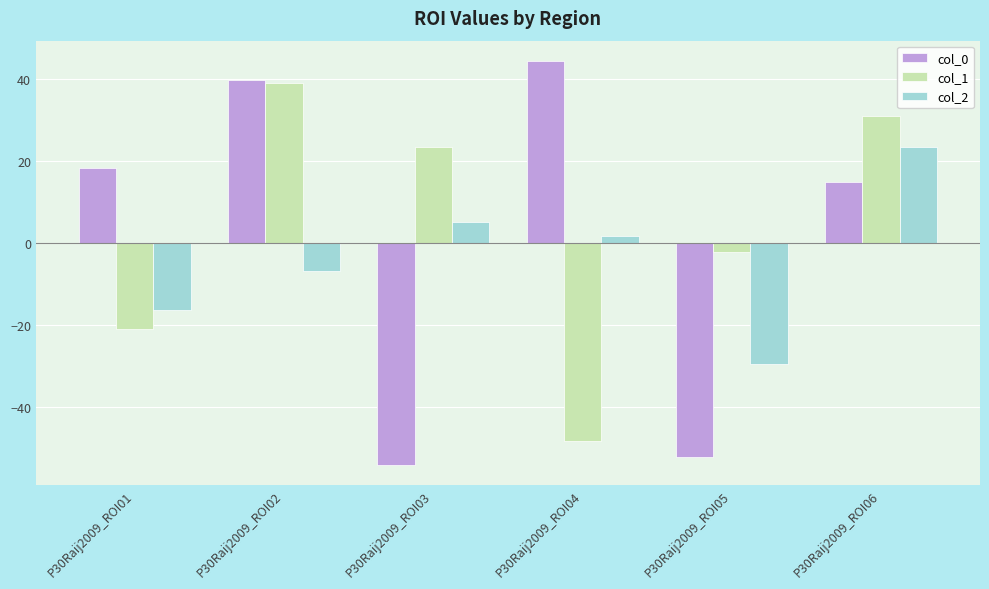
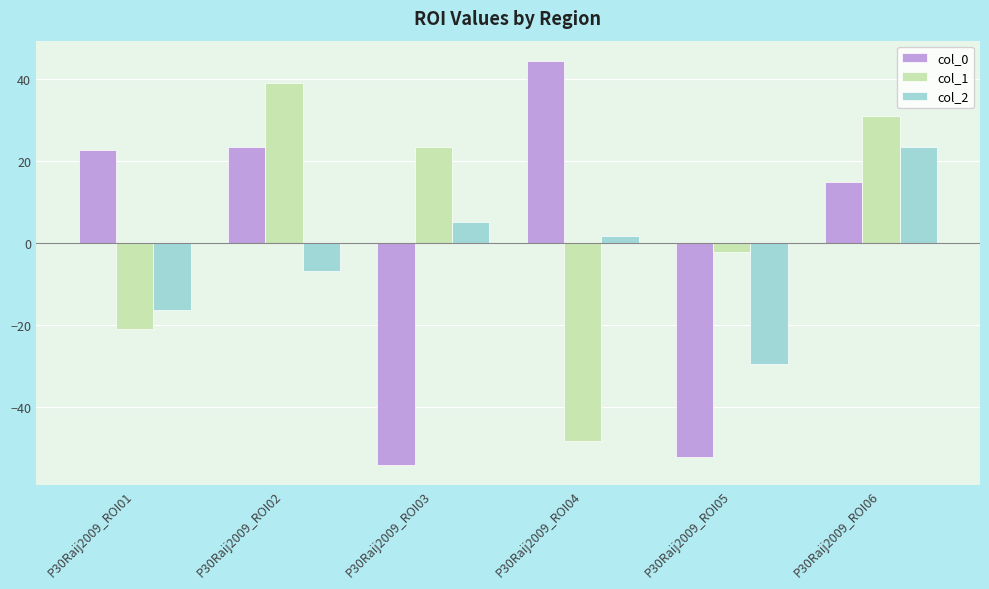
col_0, P30Raij2009_ROI01: 18 -> 23
col_0, P30Raij2009_ROI02: 40 -> 23
